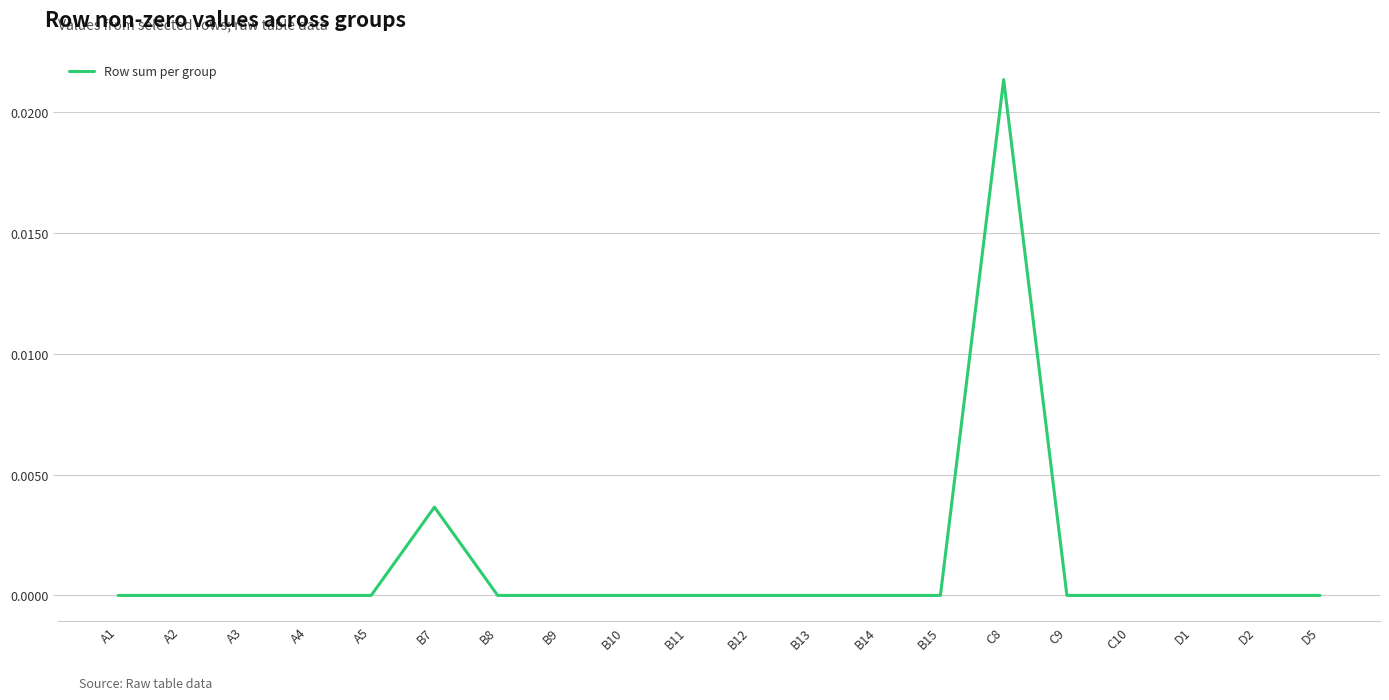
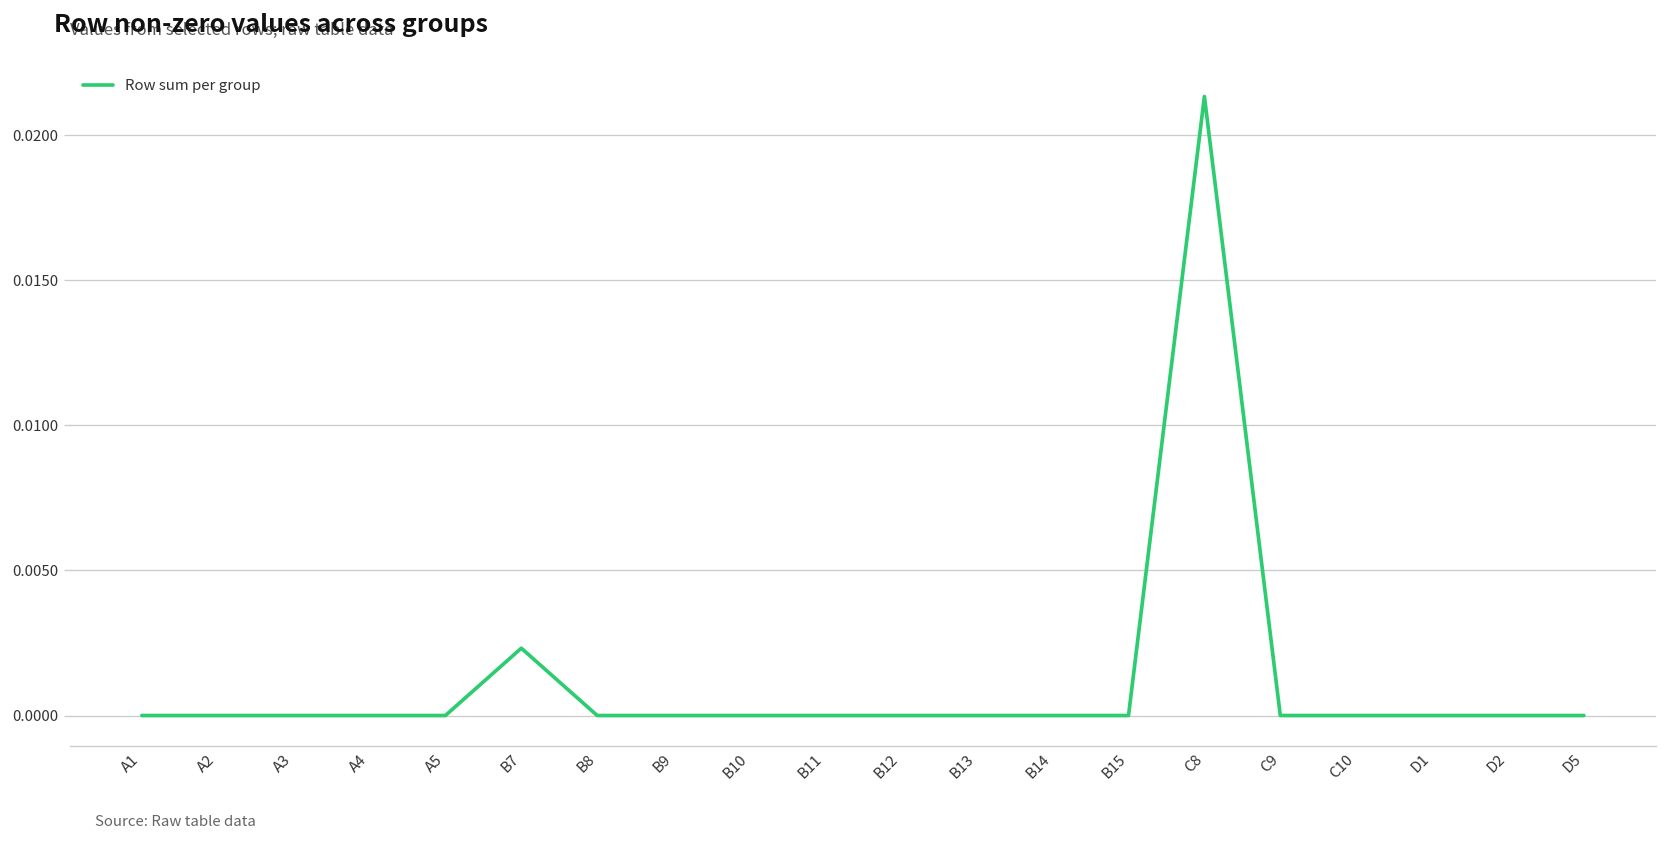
B7: 0.0037 -> 0.0023
